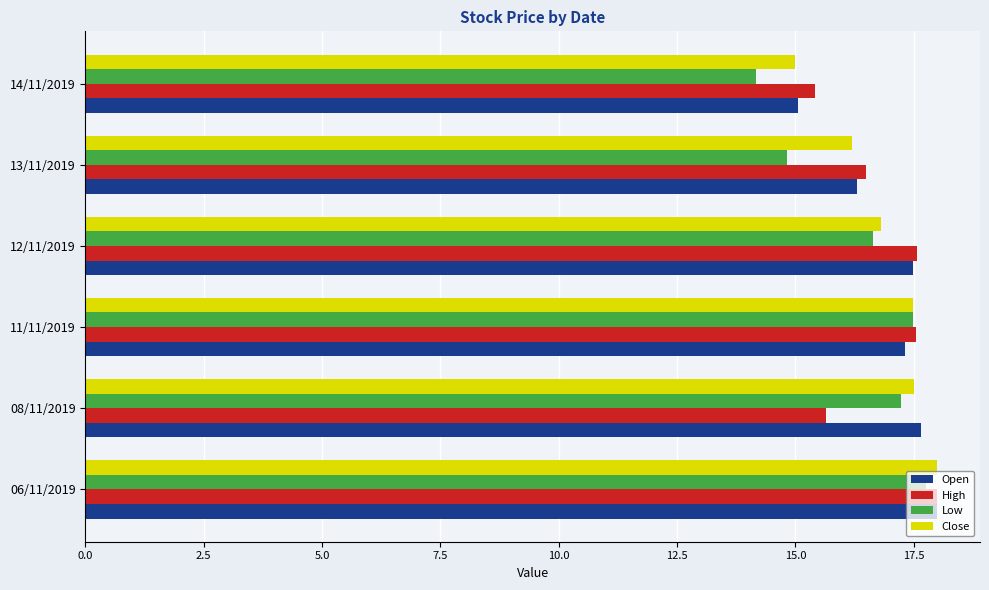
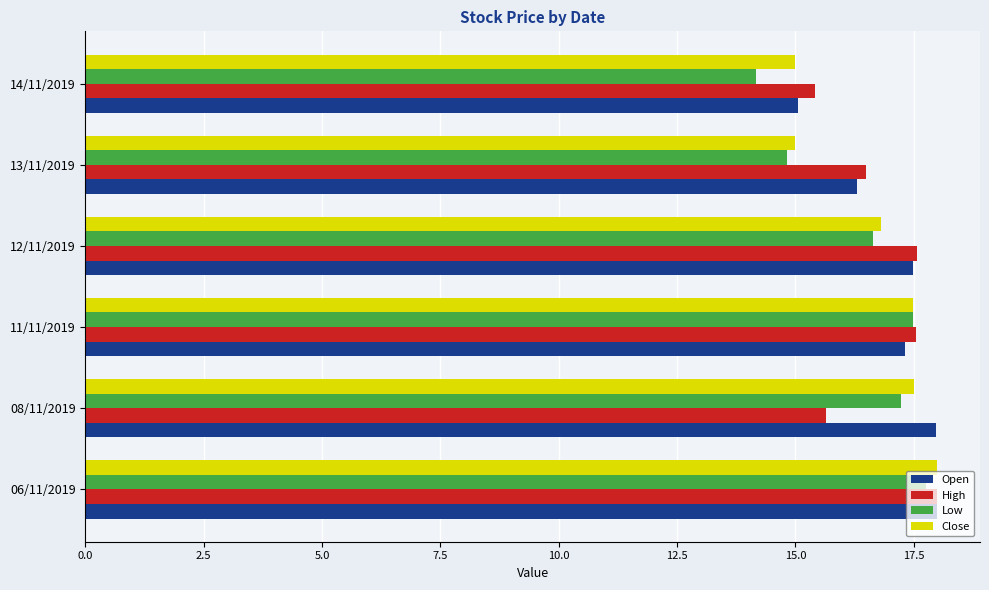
Close, 13/11/2019: 16.2 -> 15.0
Open, 08/11/2019: 17.6 -> 18.0
